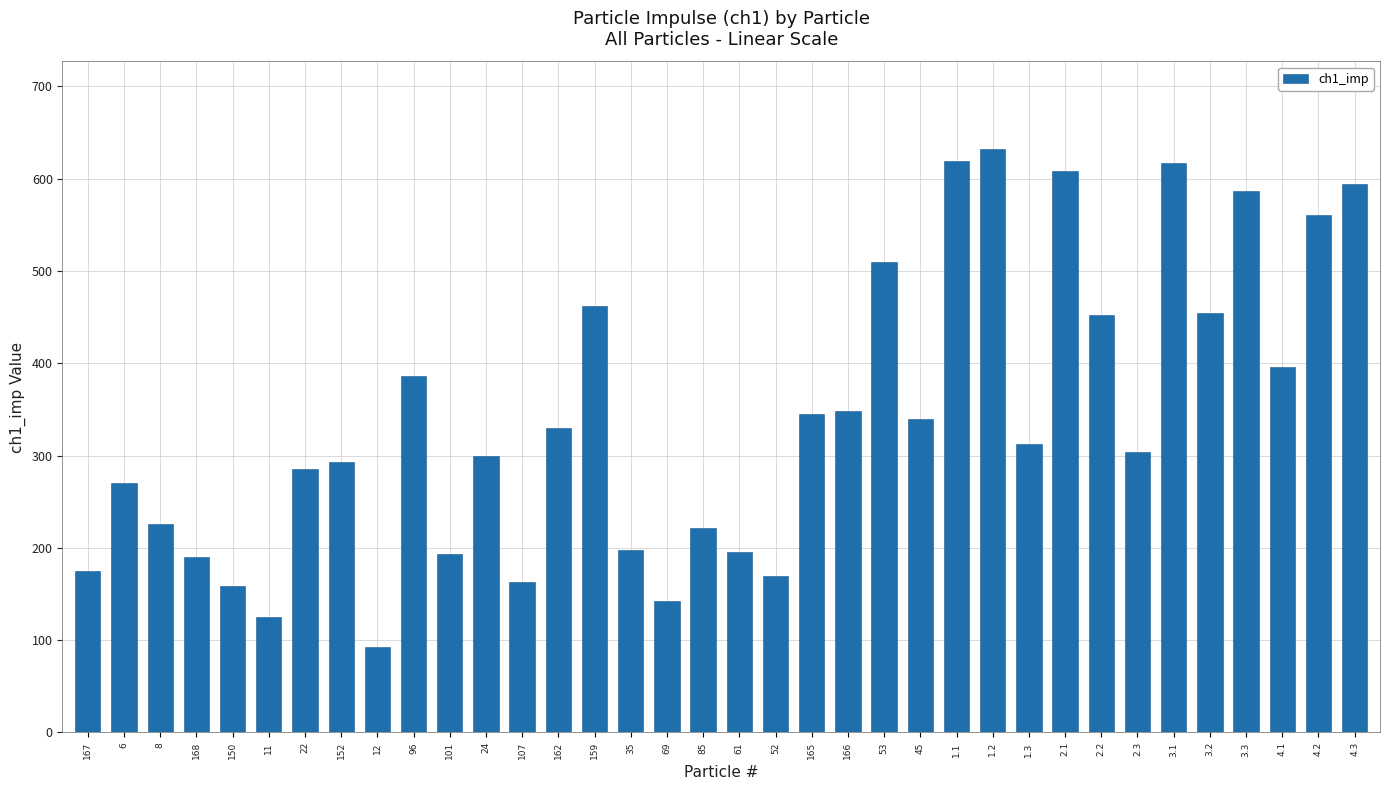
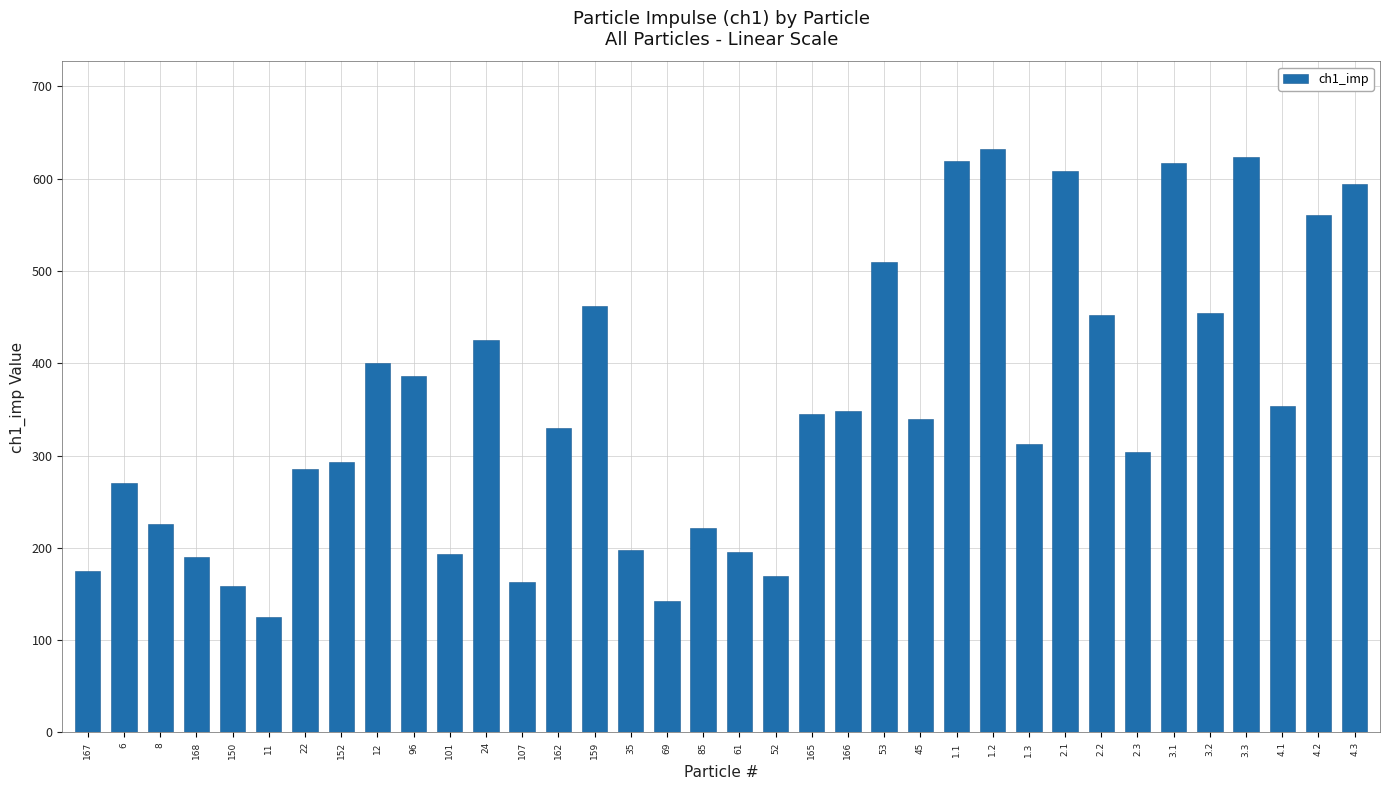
12: 90 -> 400
24: 300 -> 430
3.3: 590 -> 620
4.1: 400 -> 350
